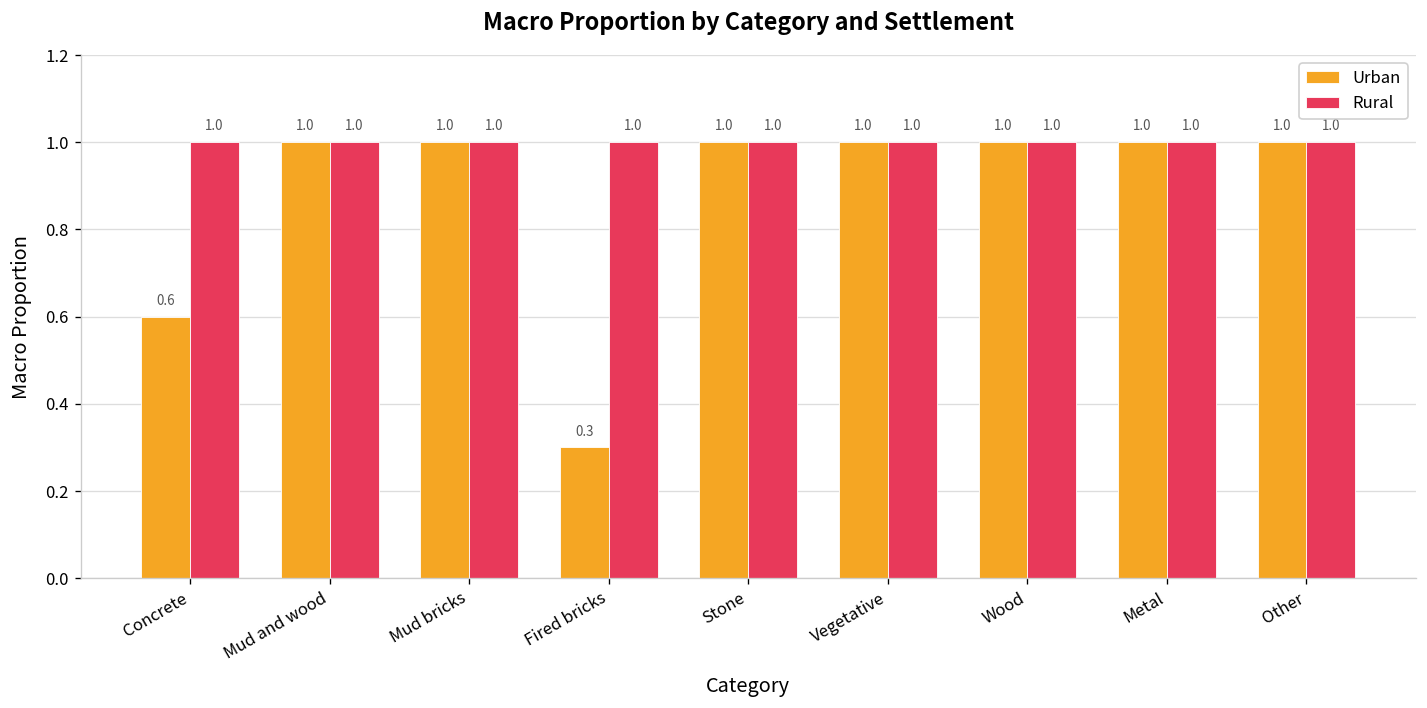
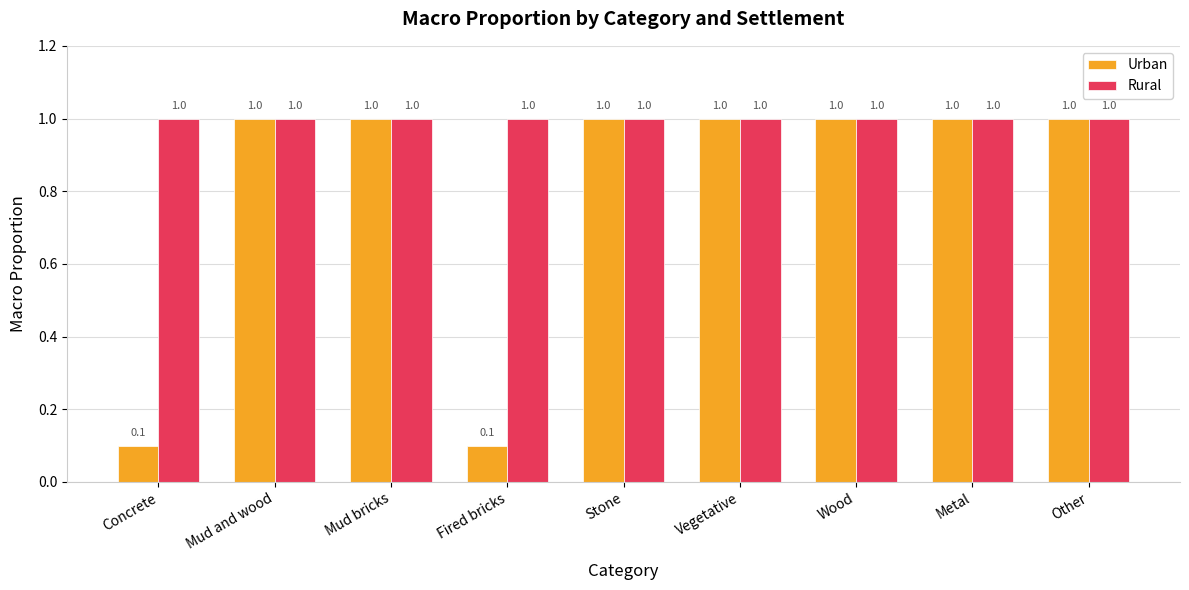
Urban, Concrete: 0.6 -> 0.1
Urban, Fired bricks: 0.3 -> 0.1
